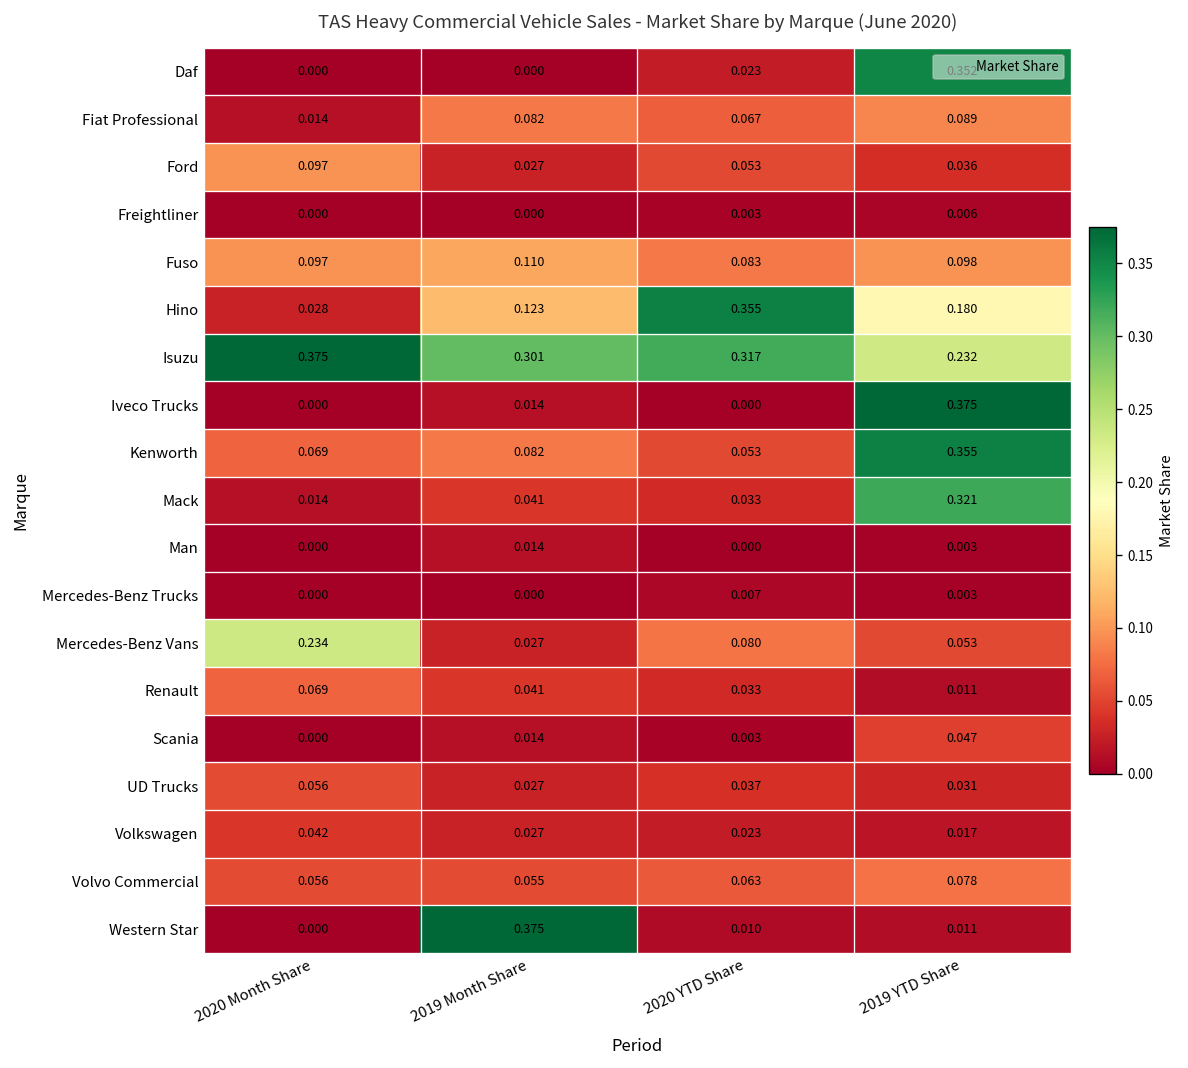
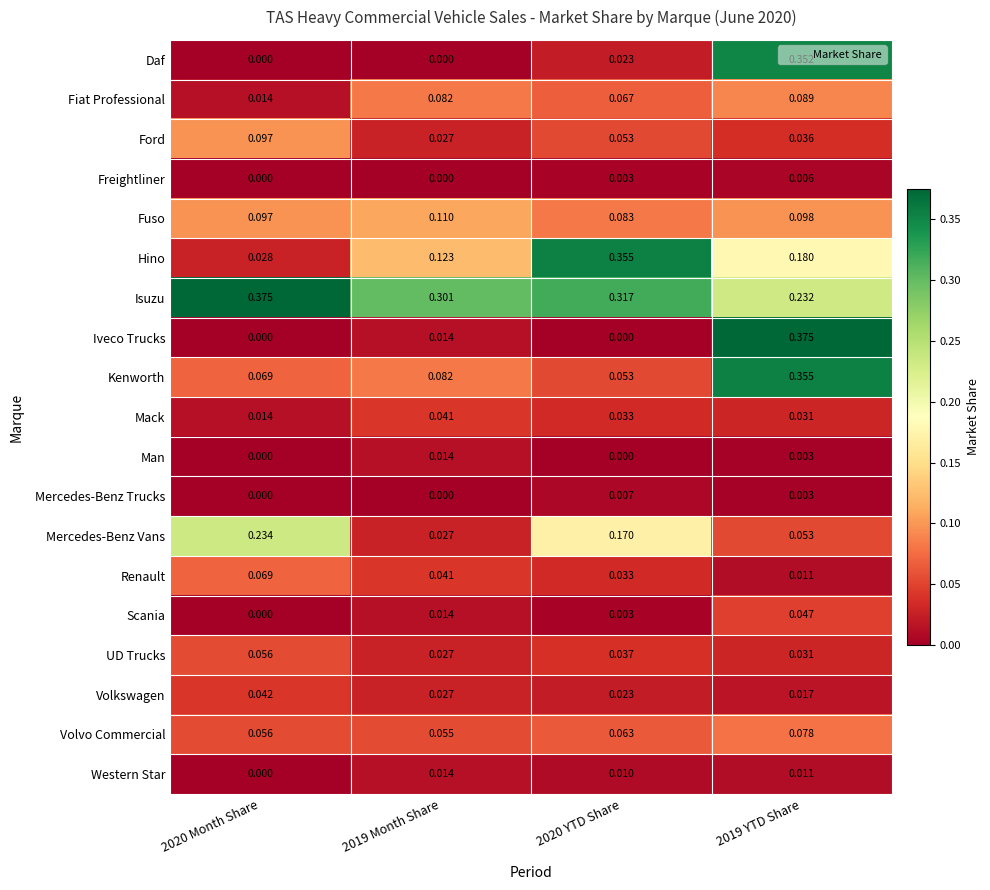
Mack, 2019 YTD Share: 0.321 -> 0.031
Mercedes-Benz Vans, 2020 YTD Share: 0.080 -> 0.170
Western Star, 2019 Month Share: 0.375 -> 0.014
